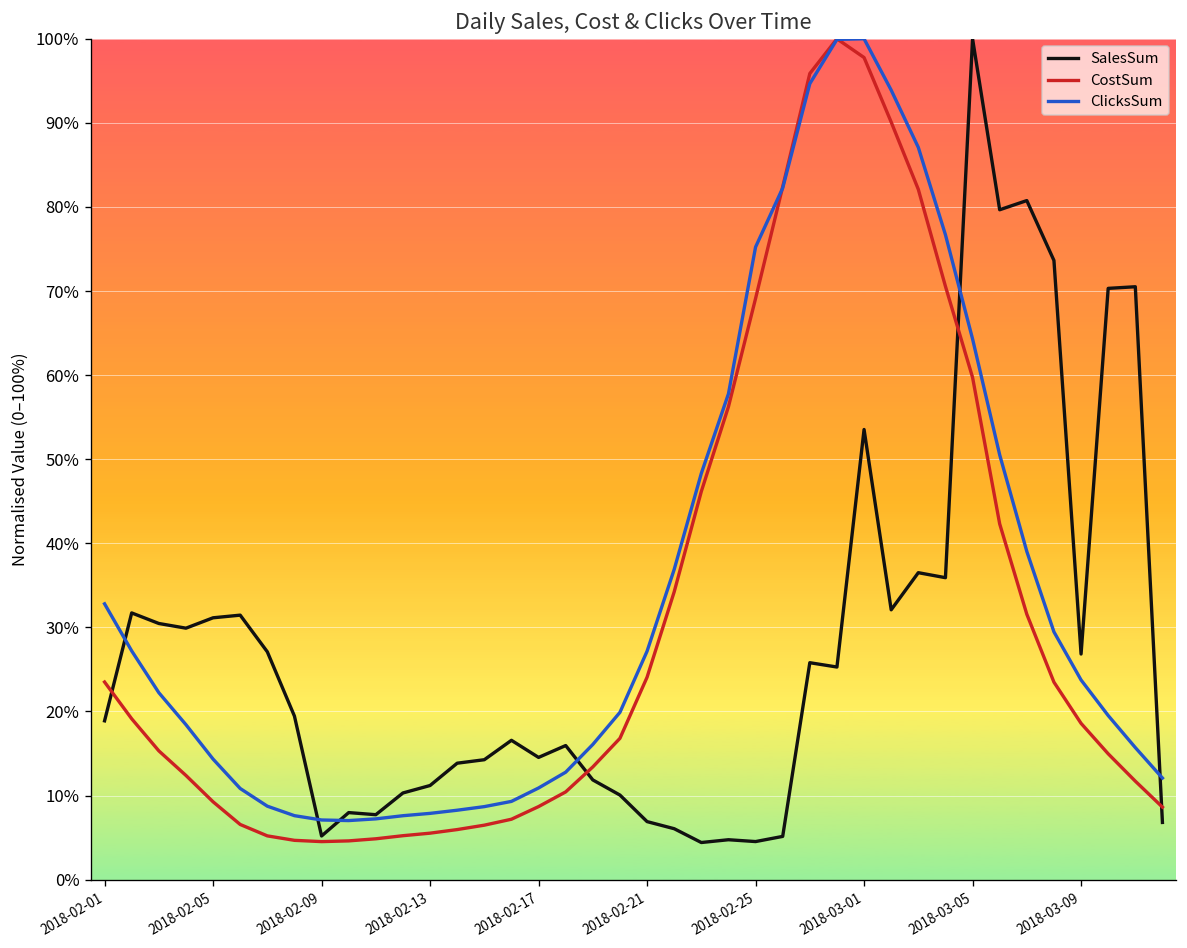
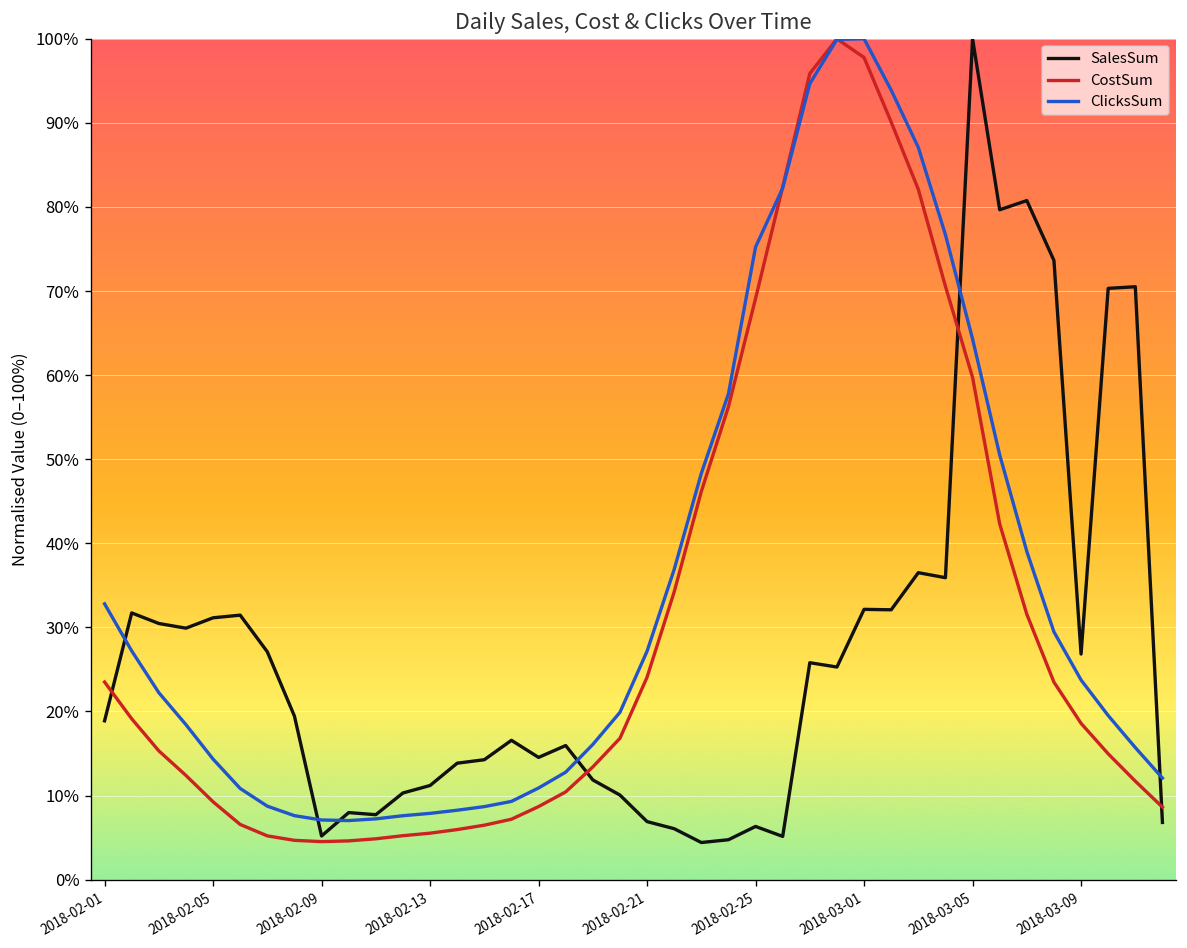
SalesSum, 2018-02-25: 5% -> 6%
SalesSum, 2018-03-01: 54% -> 32%
